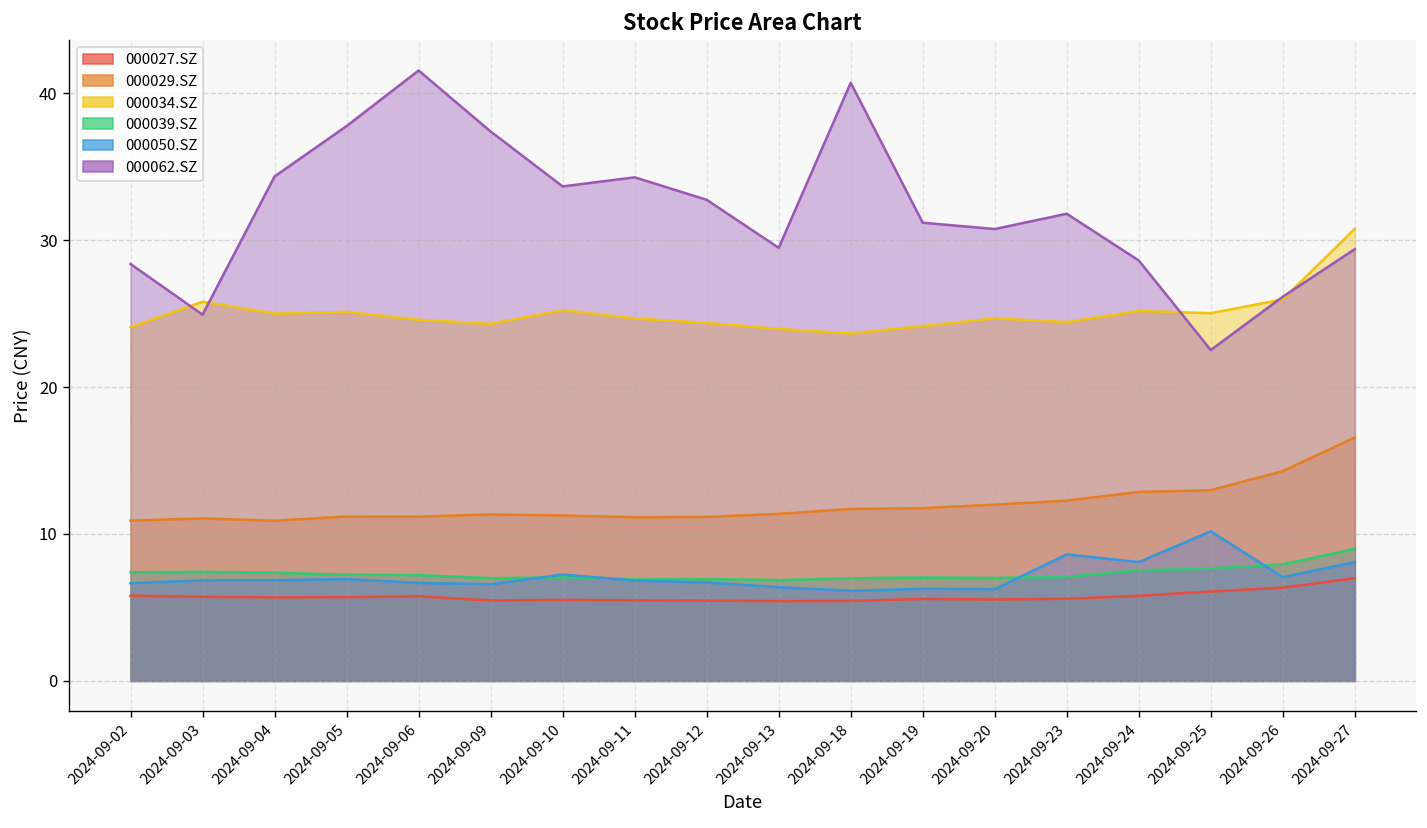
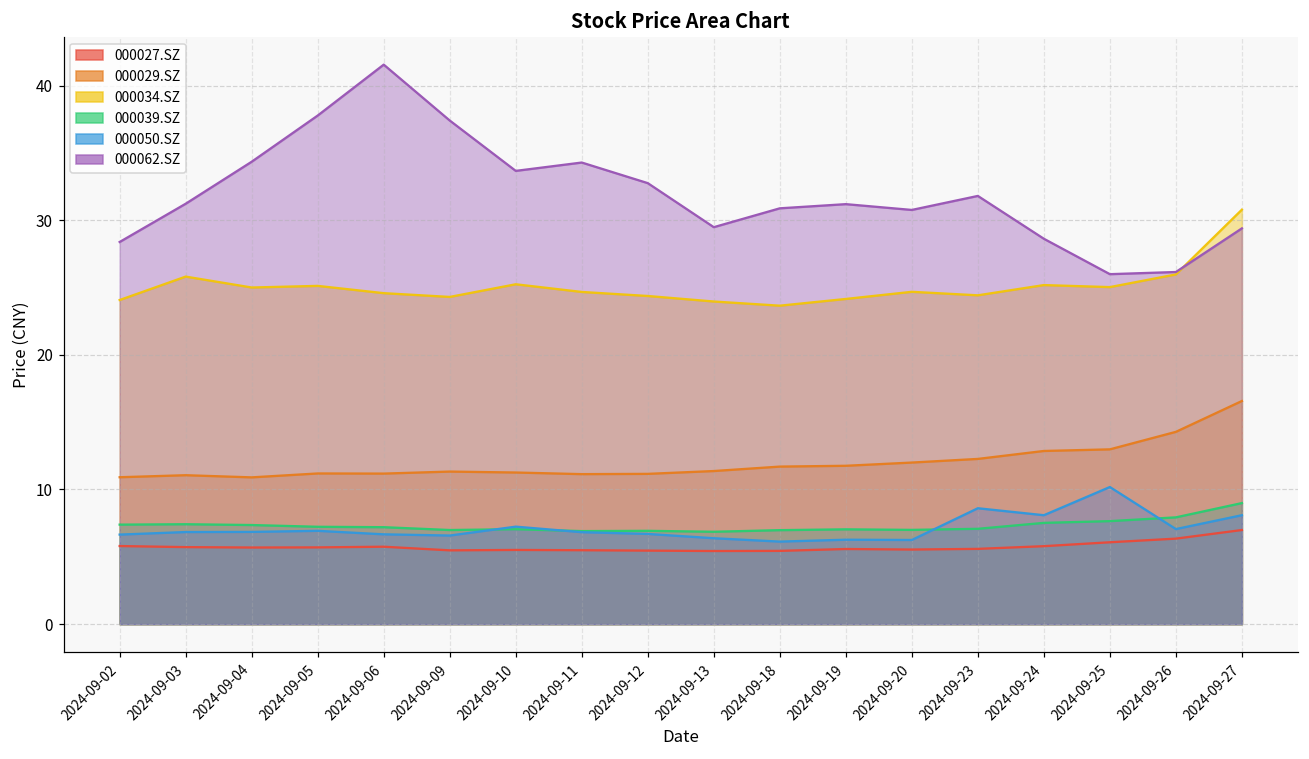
000062.SZ, 2024-09-03: 24.9 -> 31.2
000062.SZ, 2024-09-18: 40.7 -> 30.9
000062.SZ, 2024-09-25: 22.5 -> 26.0
